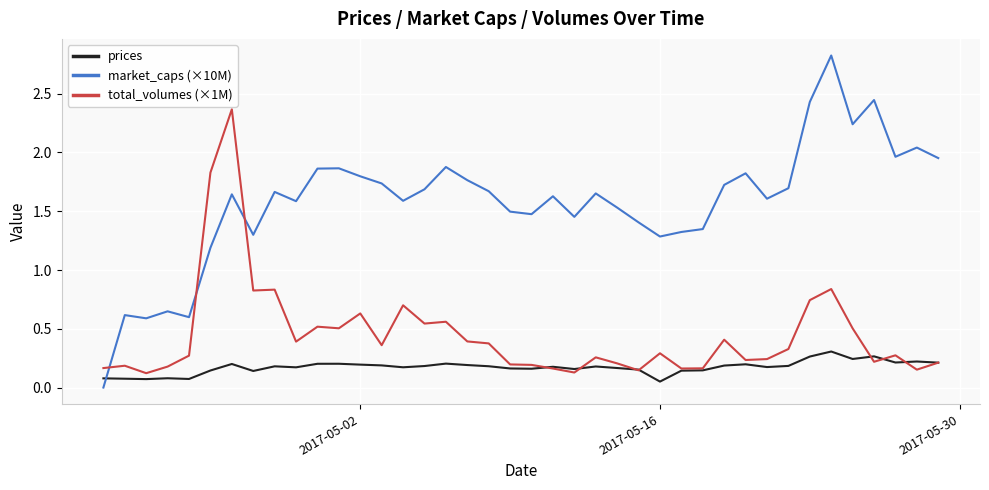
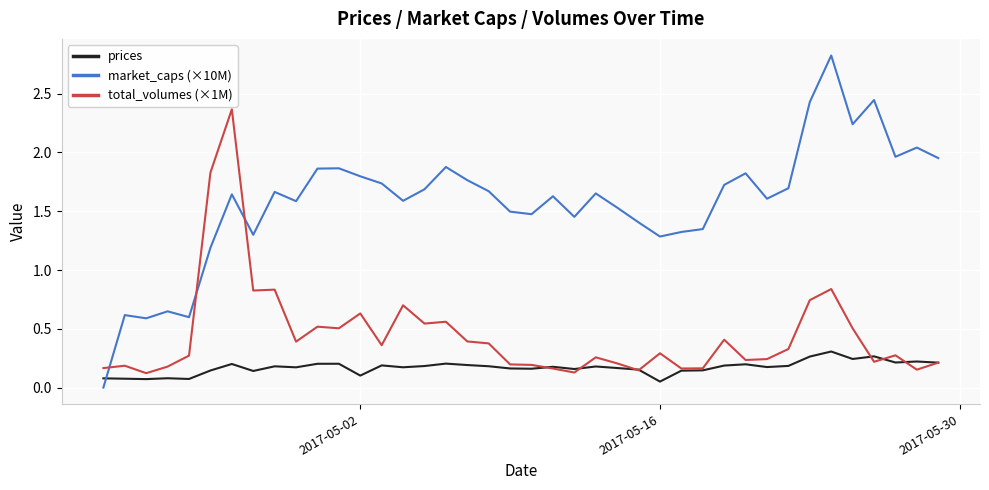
prices, 2017-05-02: 0.20 -> 0.10
